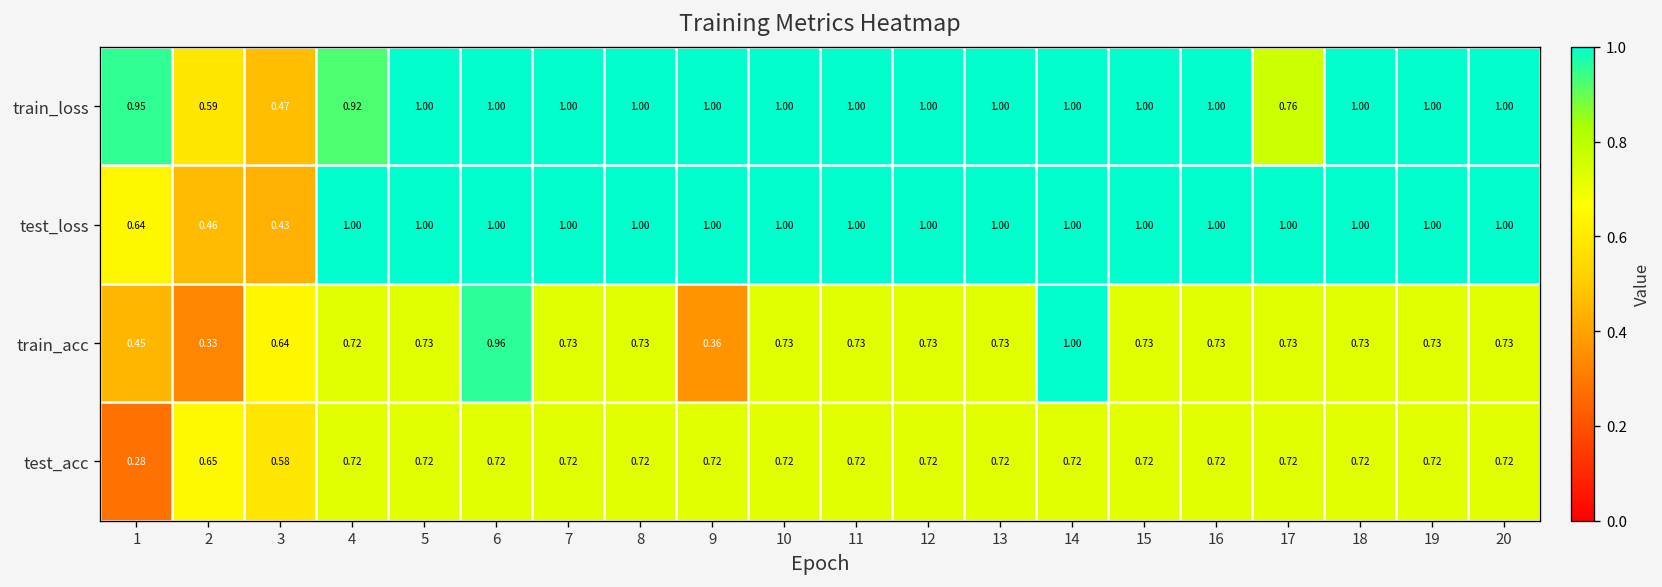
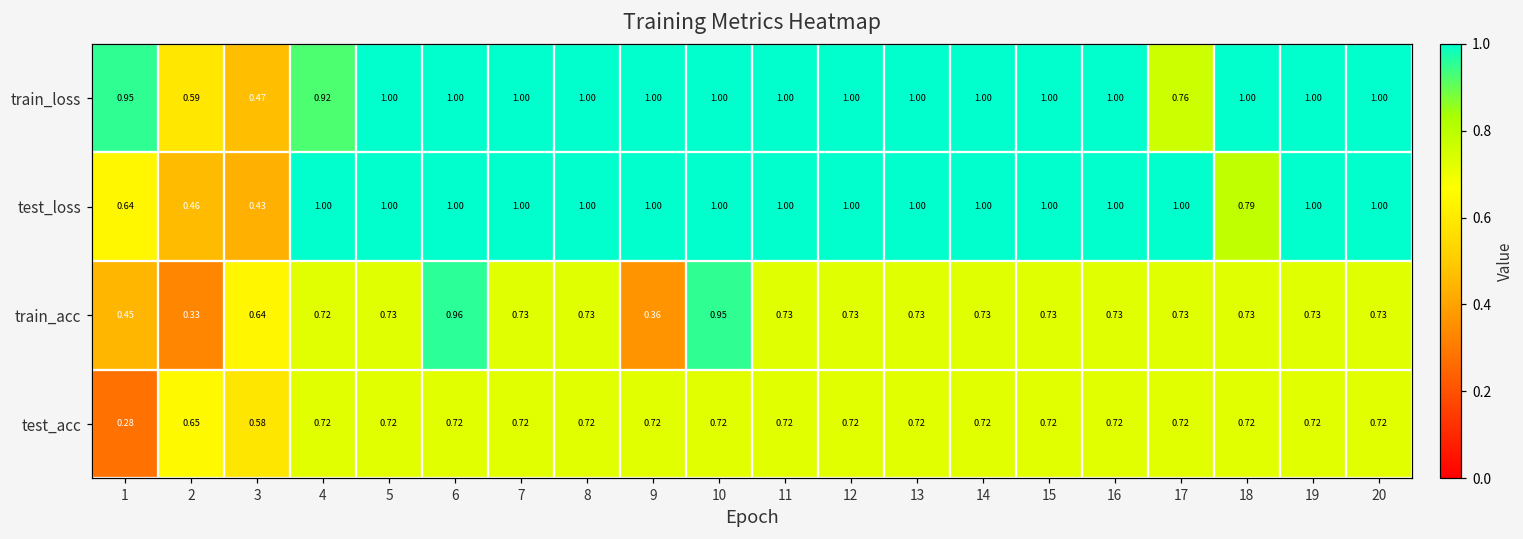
test_loss, 18: 1.00 -> 0.79
train_acc, 10: 0.73 -> 0.95
train_acc, 14: 1.00 -> 0.73
